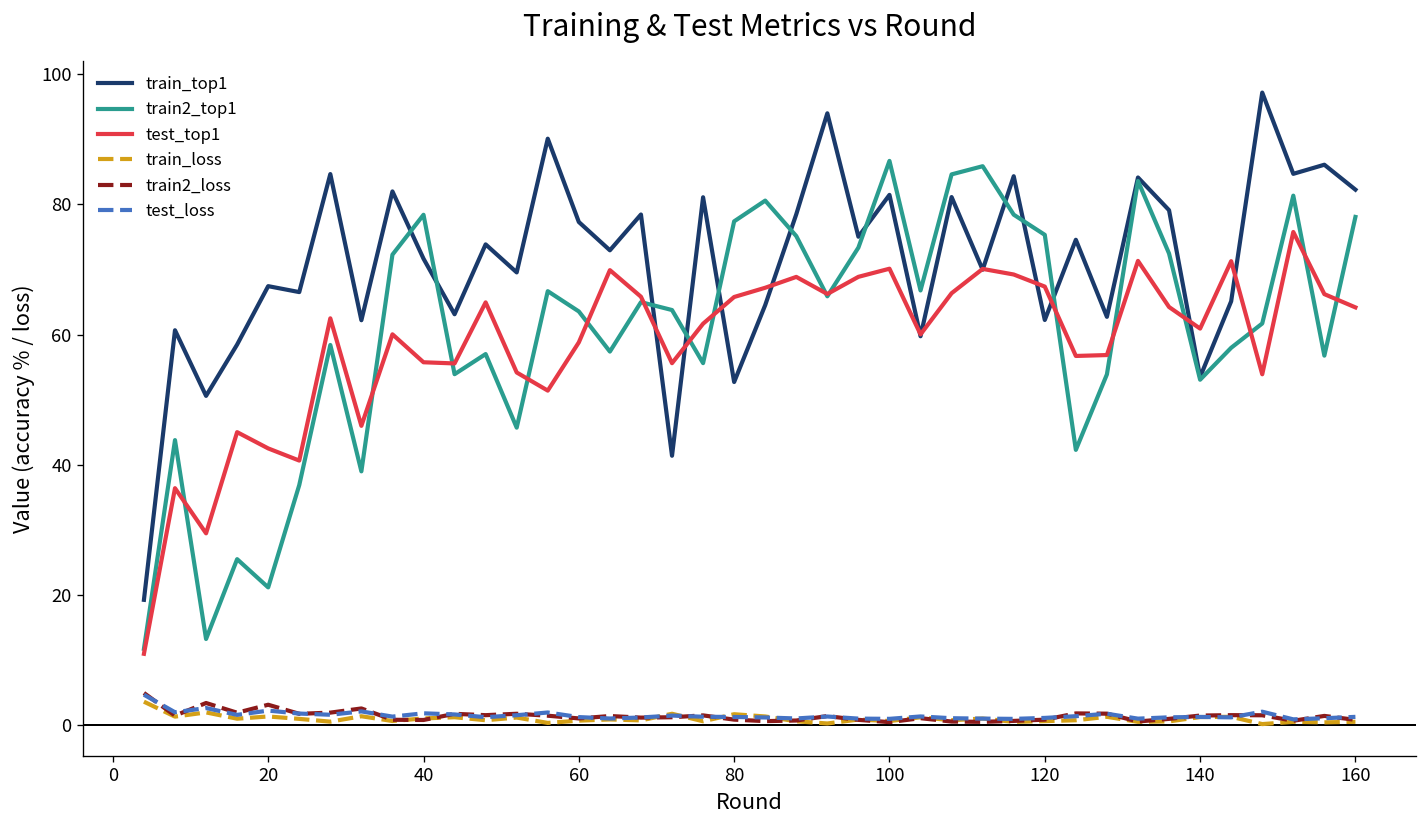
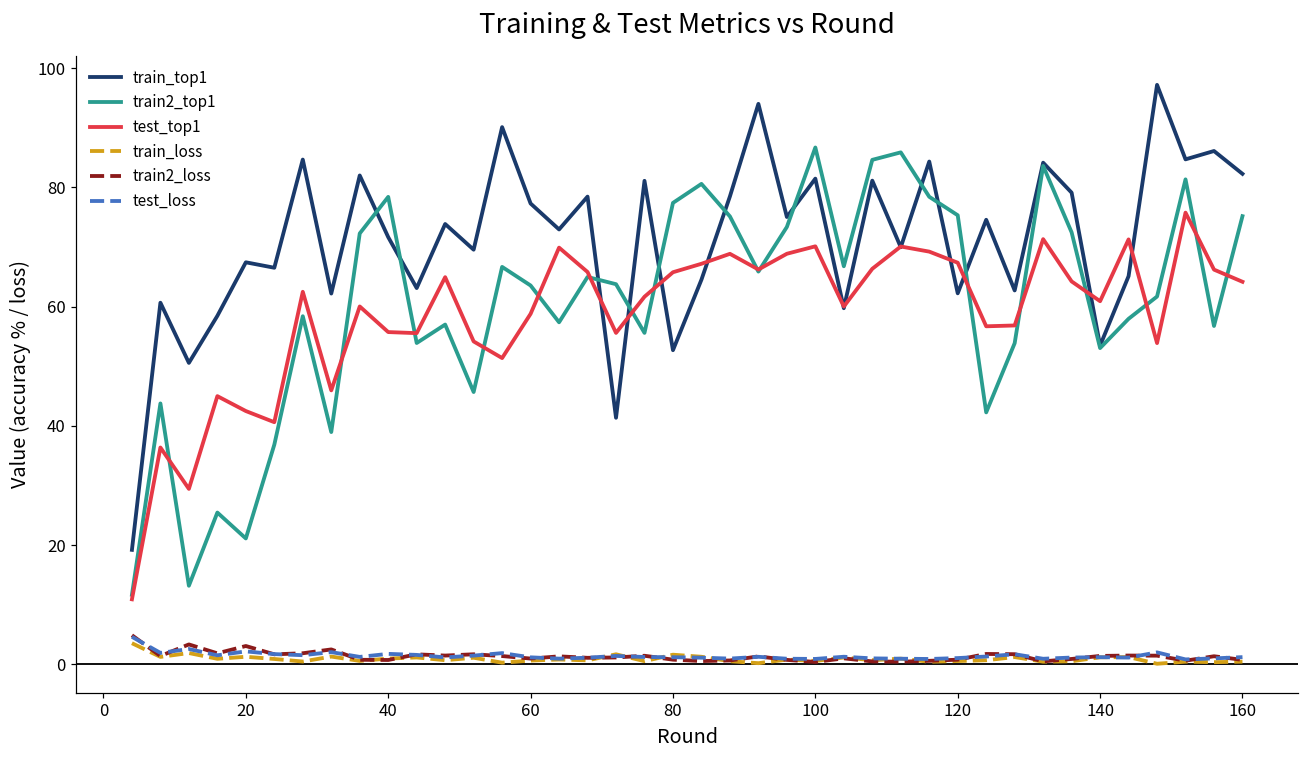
train2_top1, 160: 78 -> 75
